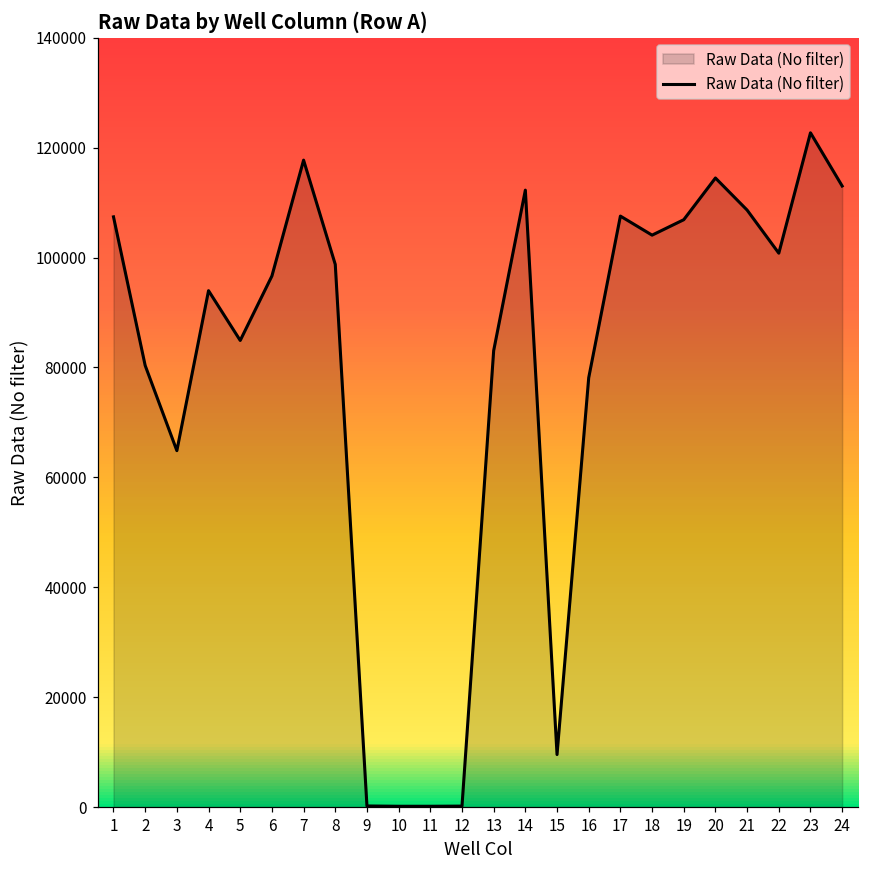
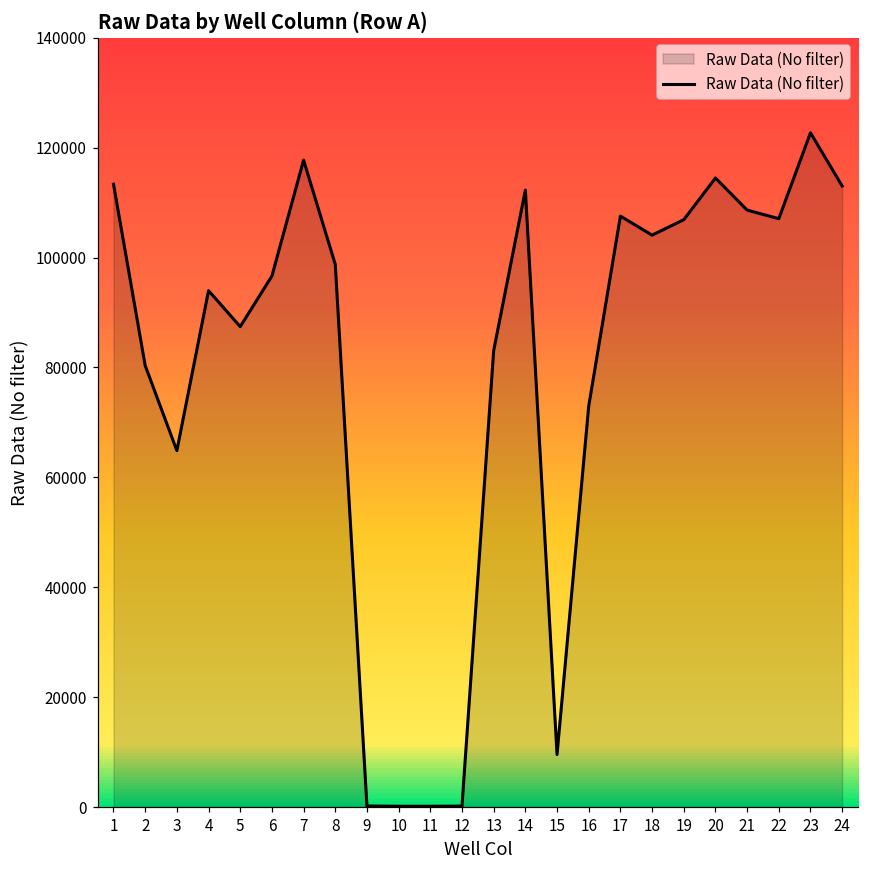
1: 107000 -> 113000
5: 85000 -> 87000
16: 78000 -> 73000
22: 101000 -> 107000
